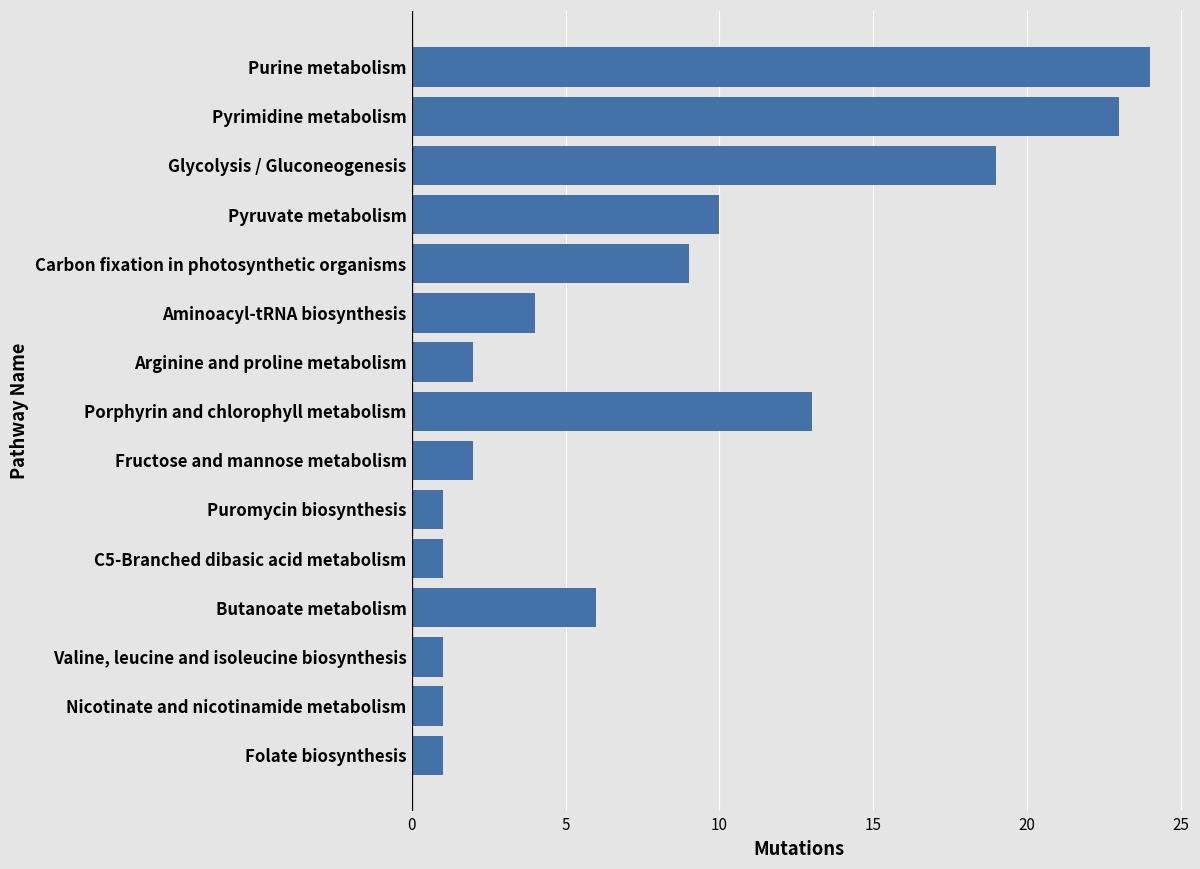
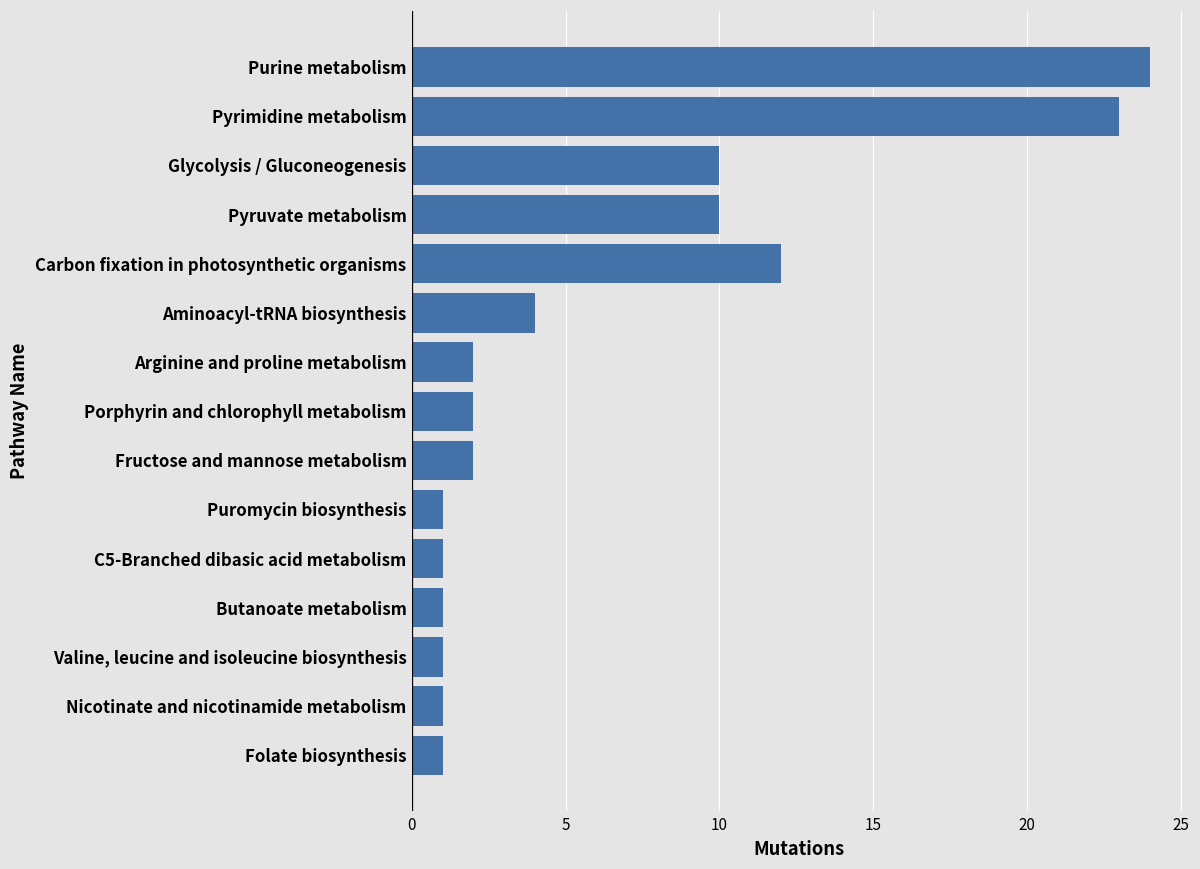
Glycolysis / Gluconeogenesis: 19 -> 10
Carbon fixation in photosynthetic organisms: 9 -> 12
Porphyrin and chlorophyll metabolism: 13 -> 2
Butanoate metabolism: 6 -> 1
